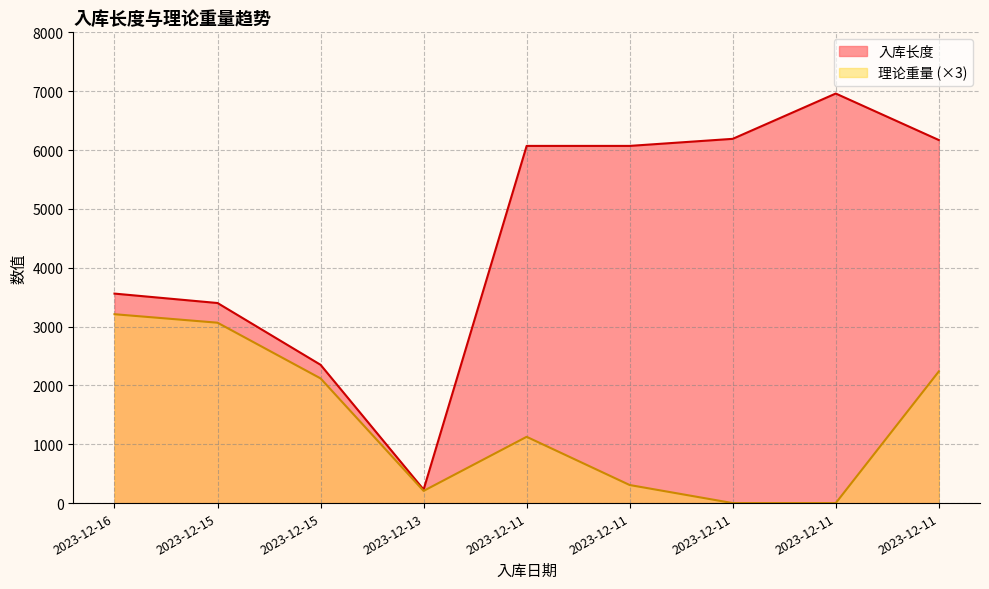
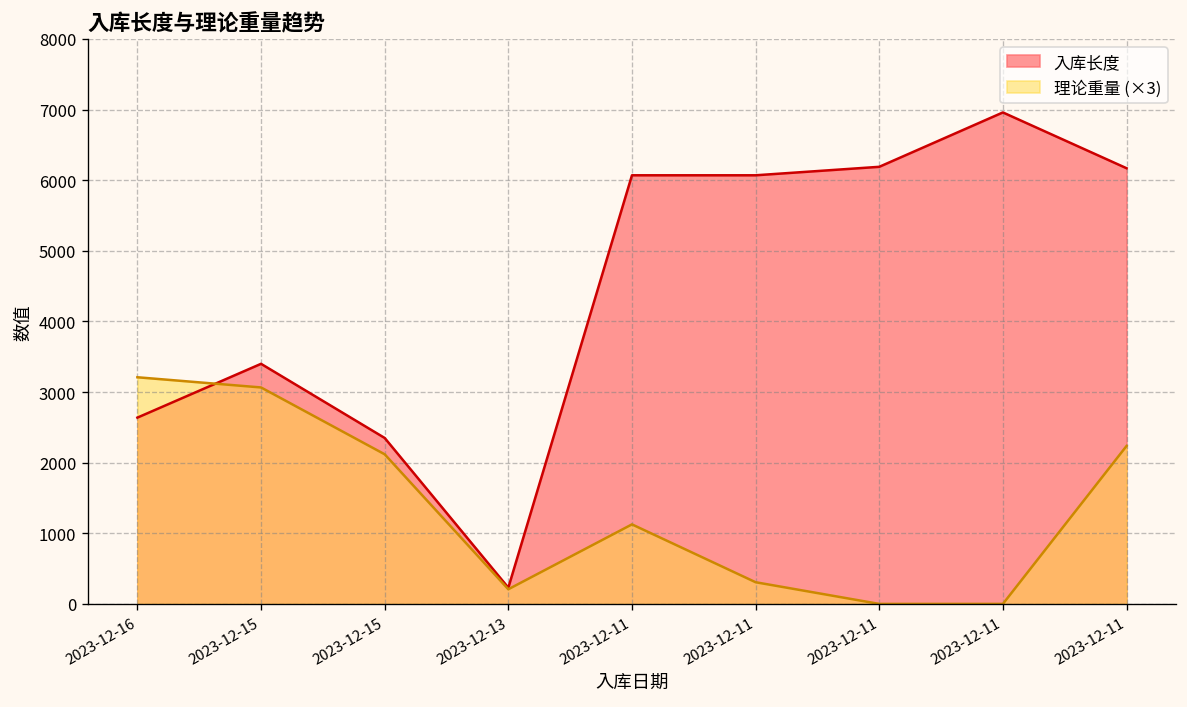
入库长度, 2023-12-16: 3600 -> 2600
